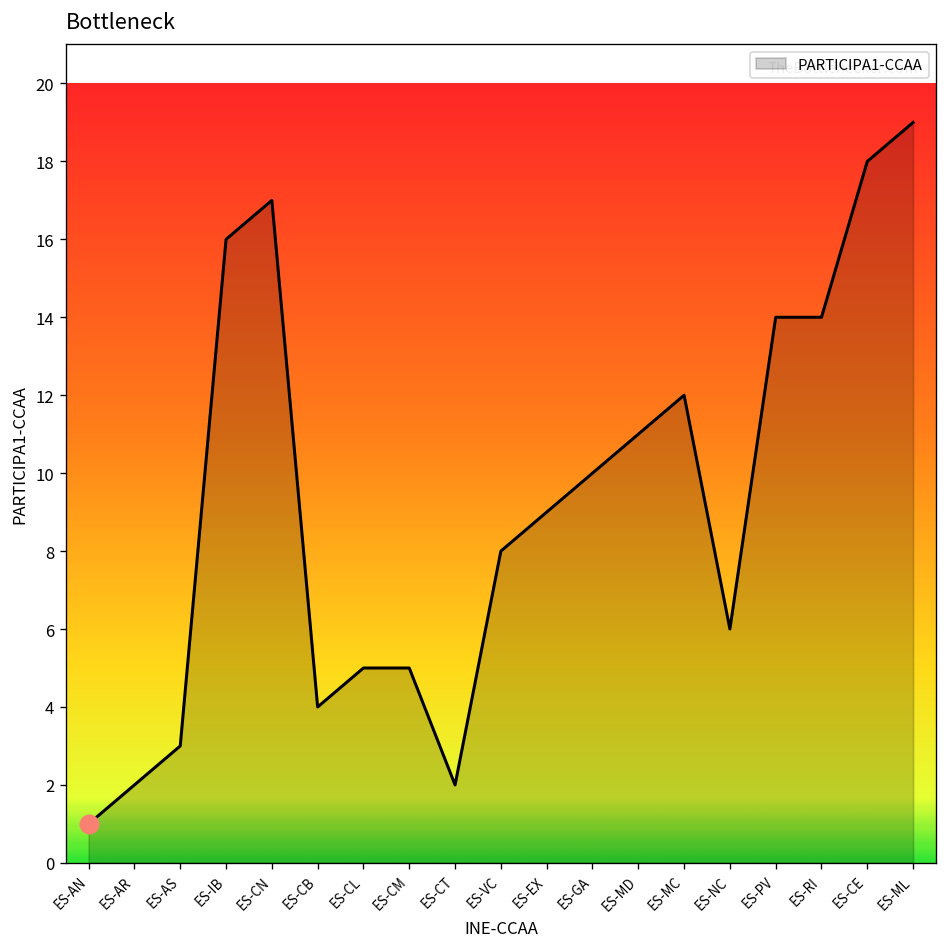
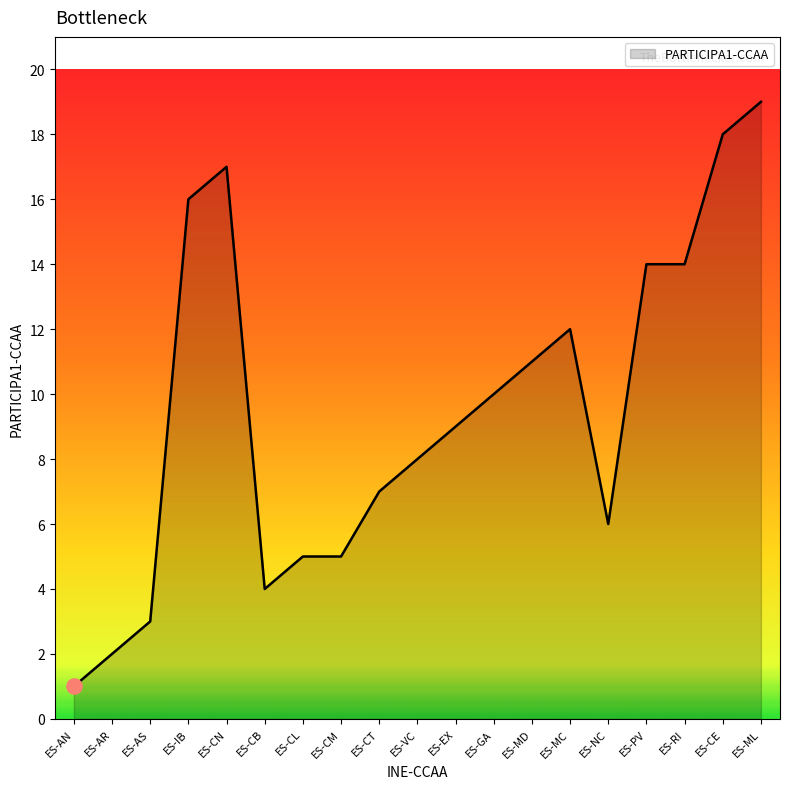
PARTICIPA1-CCAA, ES-CT: 2 -> 7
